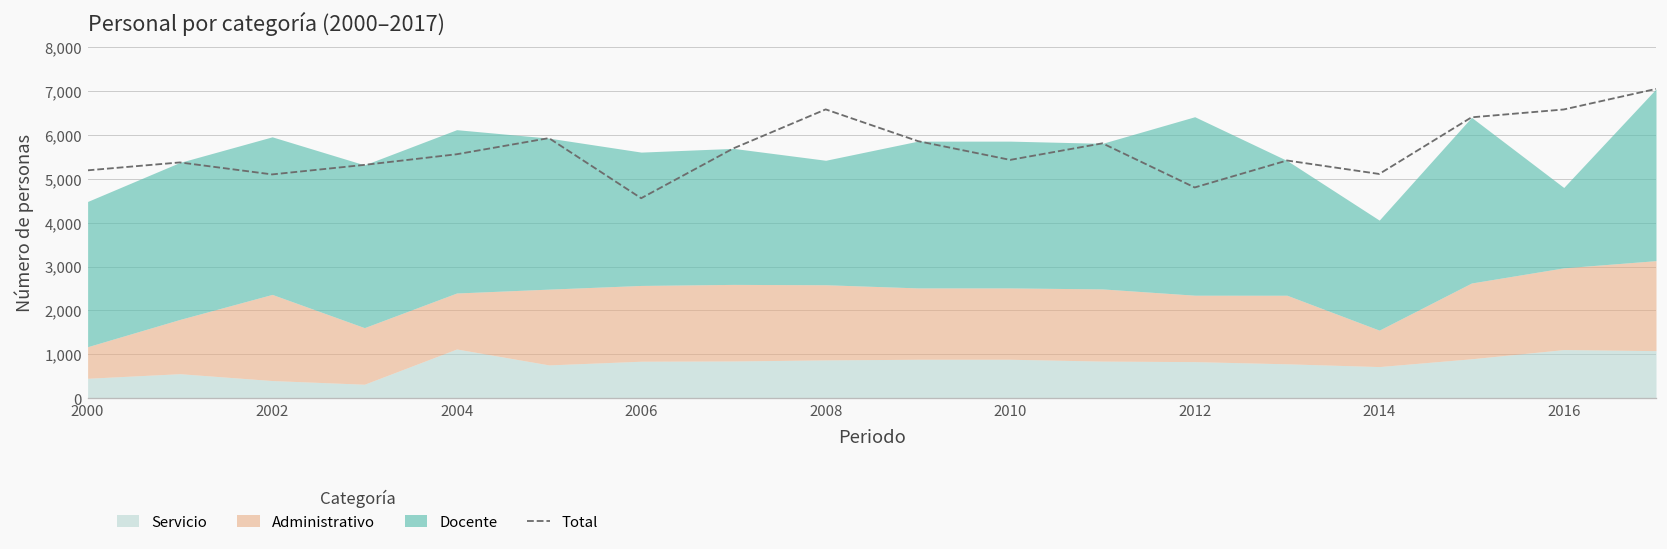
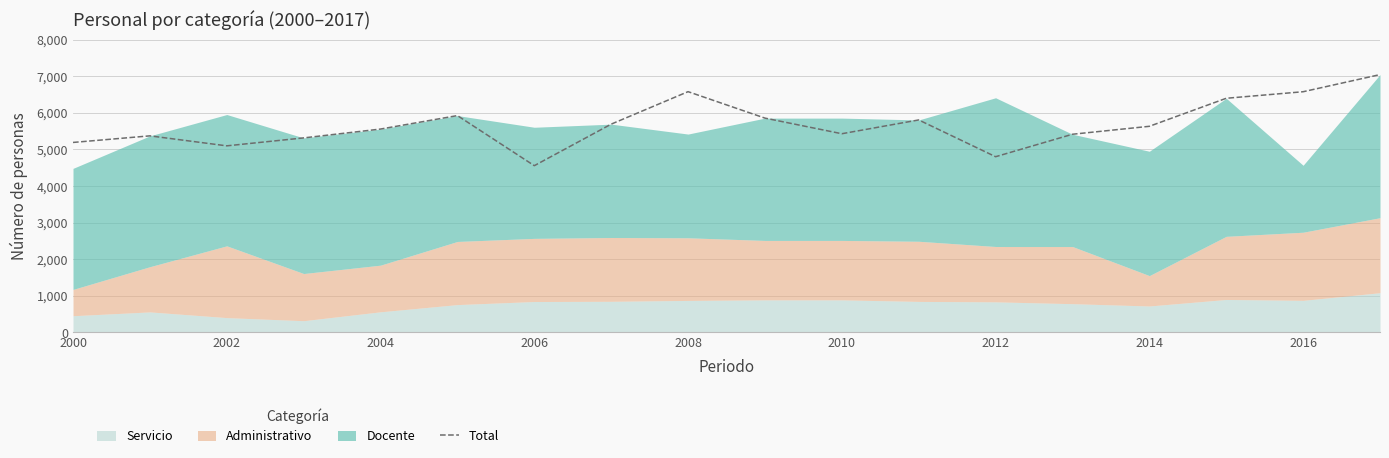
Servicio, 2004: 1,100 -> 600
Total, 2014: 5,100 -> 5,600
Docente, 2014: 2,500 -> 3,400
Servicio, 2016: 1,100 -> 900
